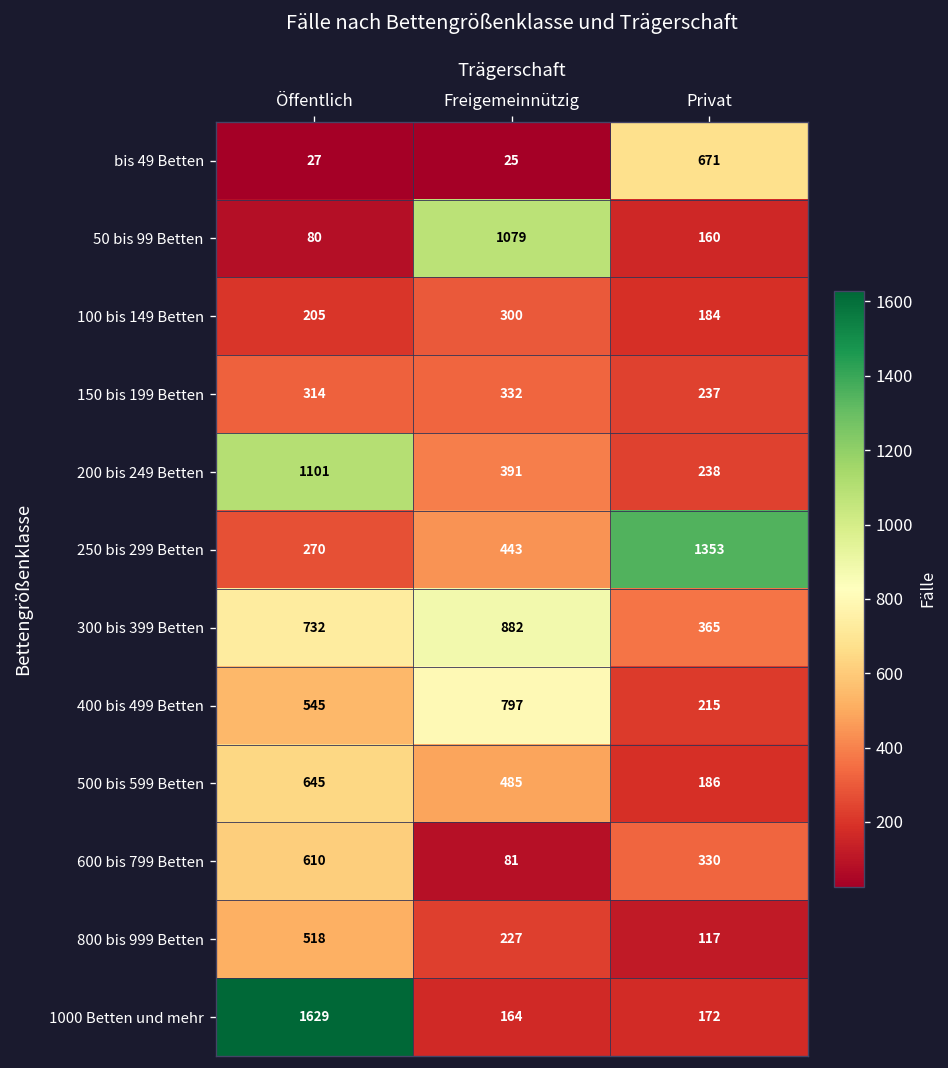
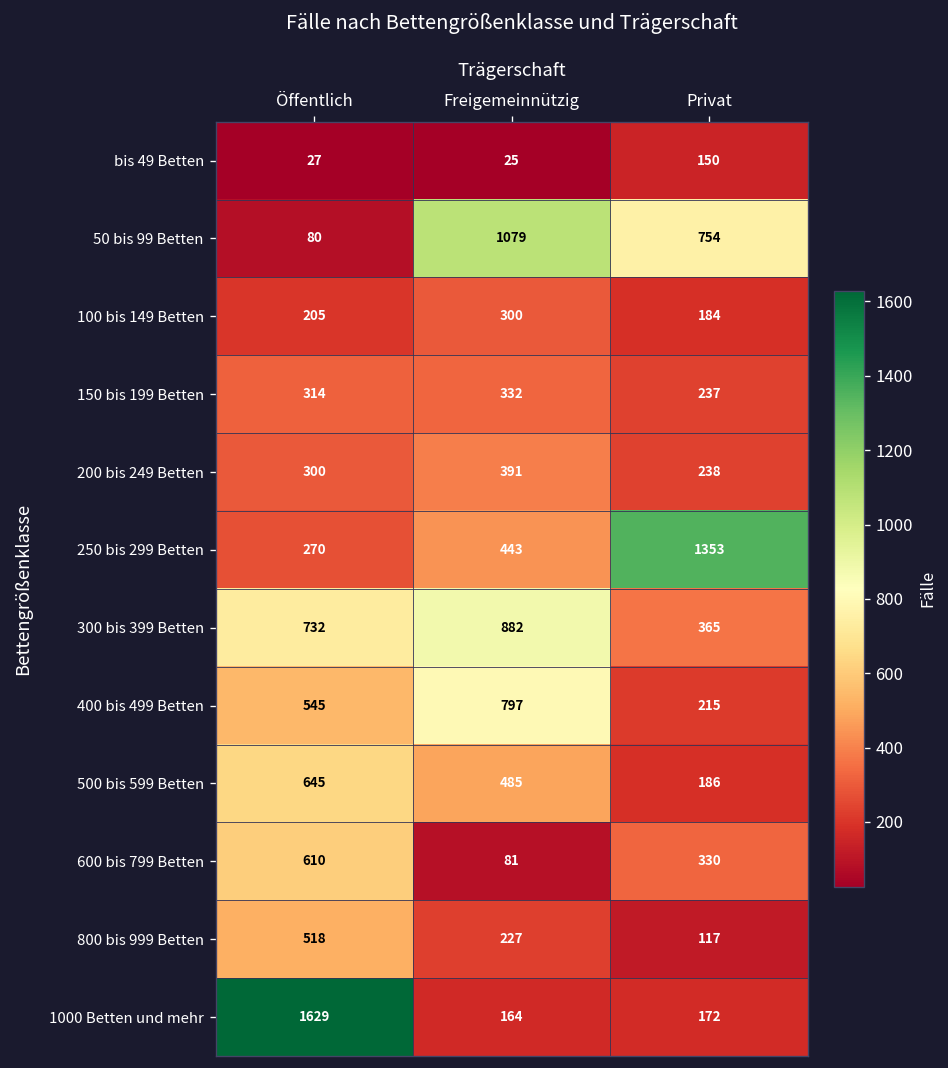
bis 49 Betten, Privat: 671 -> 150
50 bis 99 Betten, Privat: 160 -> 754
200 bis 249 Betten, Öffentlich: 1101 -> 300
